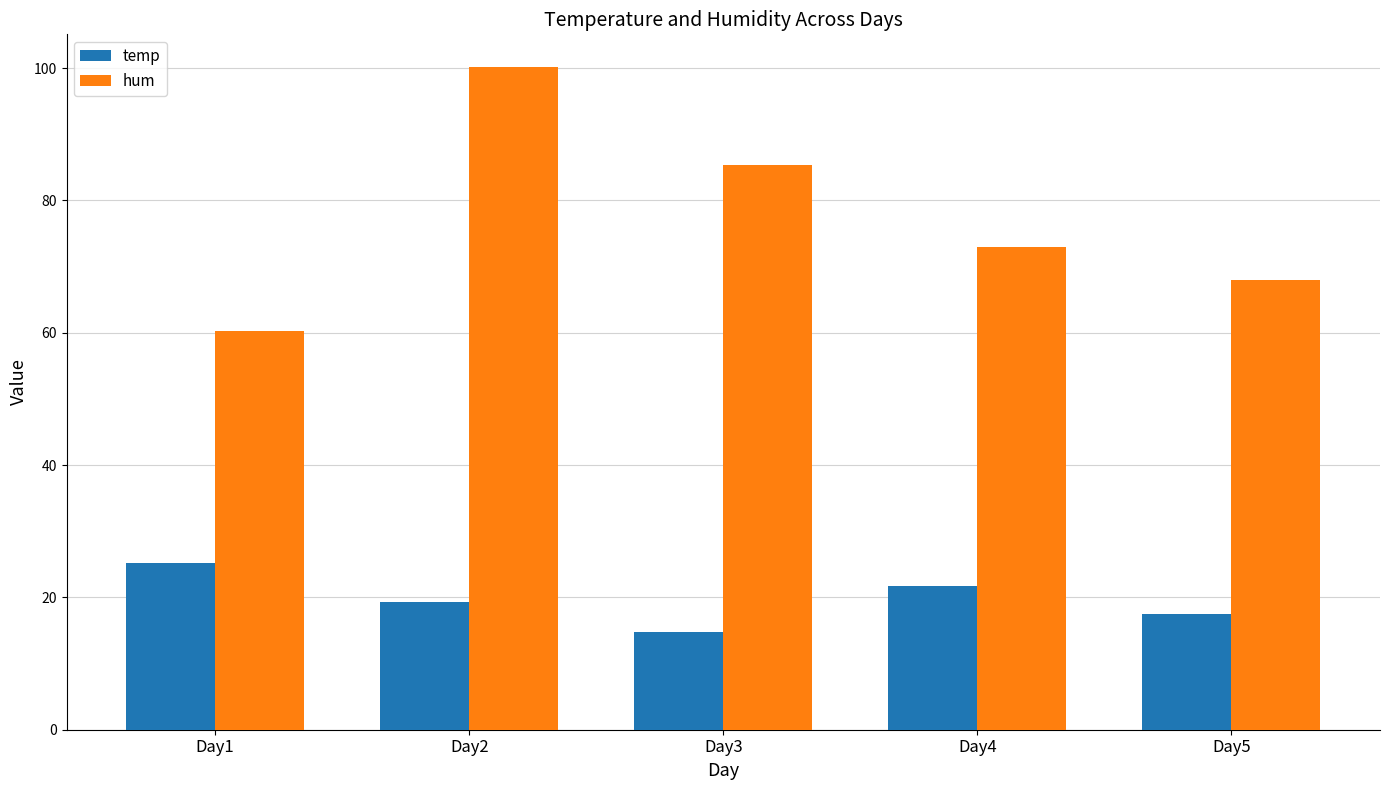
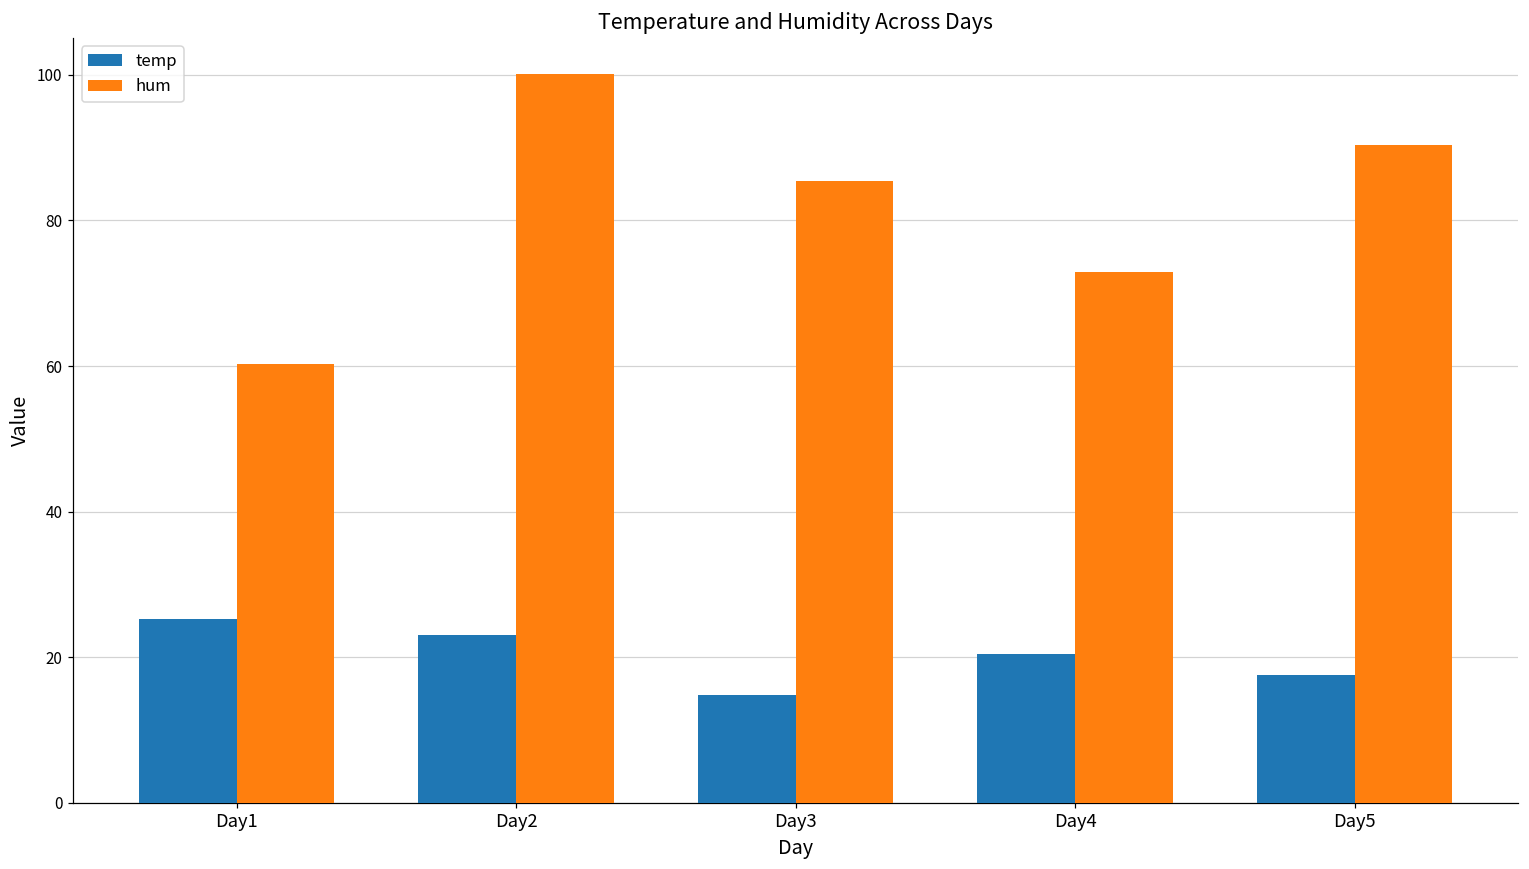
temp, Day2: 19 -> 23
temp, Day4: 22 -> 20
hum, Day5: 68 -> 90
